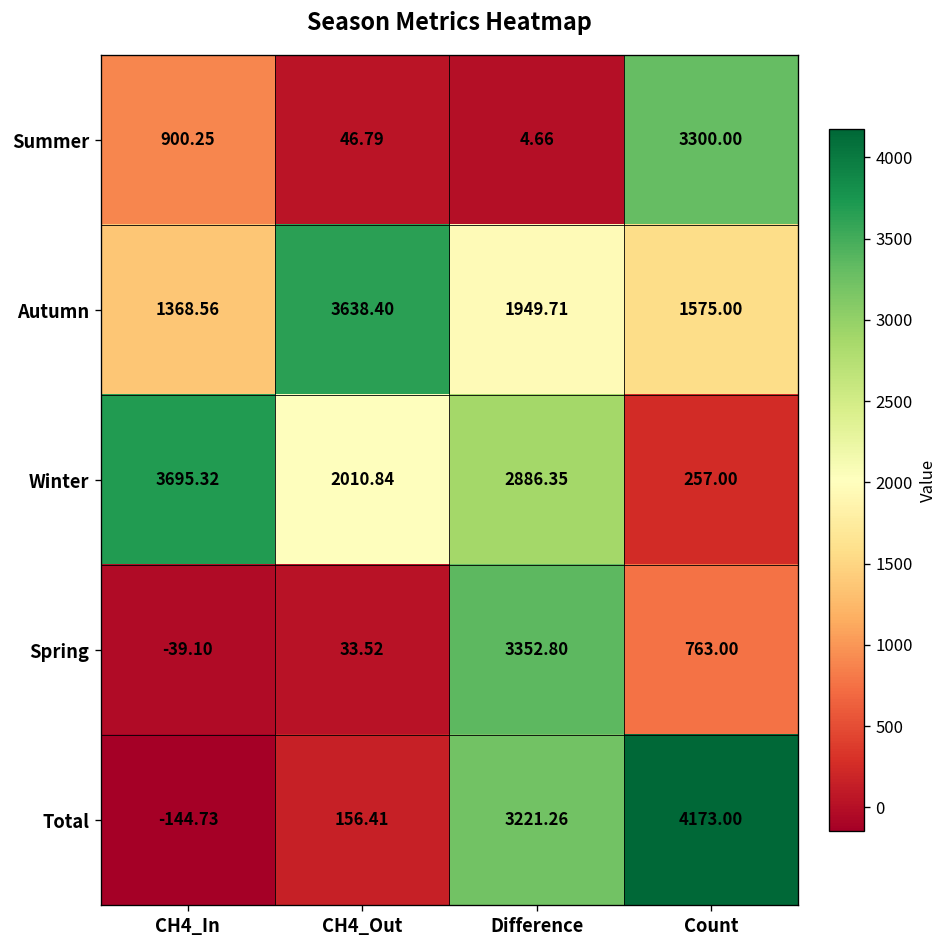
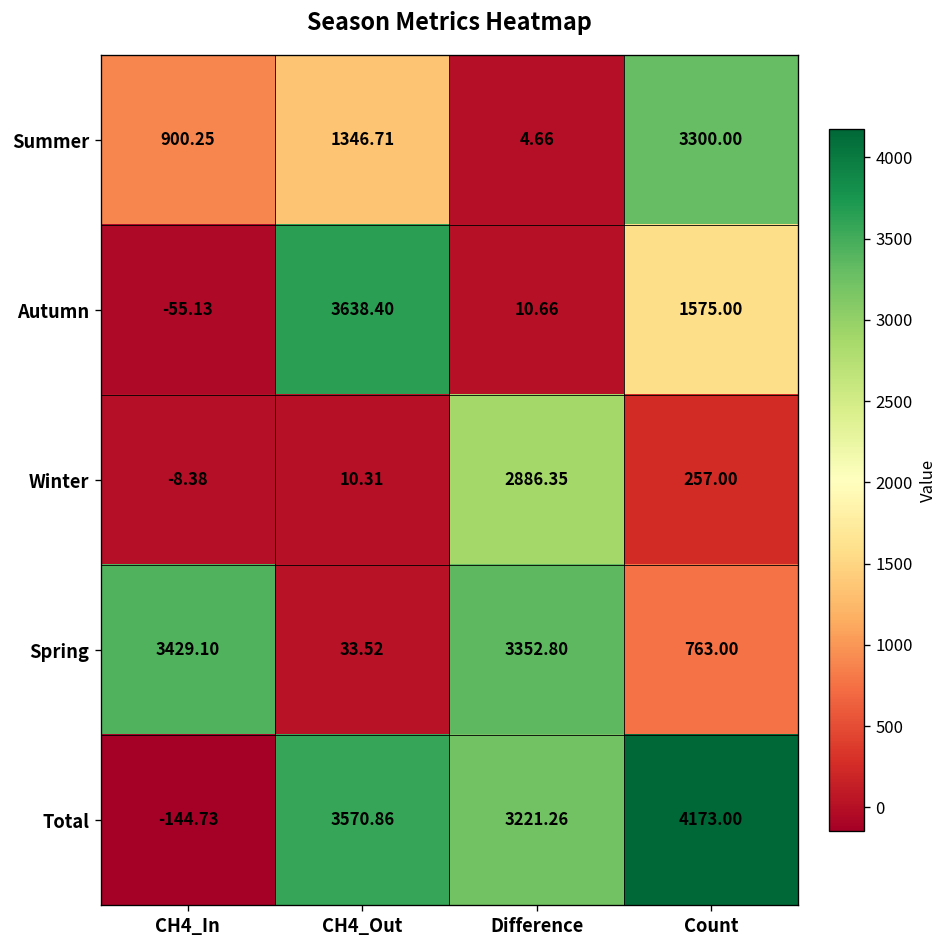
Summer, CH4_Out: 46.79 -> 1346.71
Autumn, CH4_In: 1368.56 -> -55.13
Autumn, Difference: 1949.71 -> 10.66
Winter, CH4_In: 3695.32 -> -8.38
Winter, CH4_Out: 2010.84 -> 10.31
Spring, CH4_In: -39.10 -> 3429.10
Total, CH4_Out: 156.41 -> 3570.86
